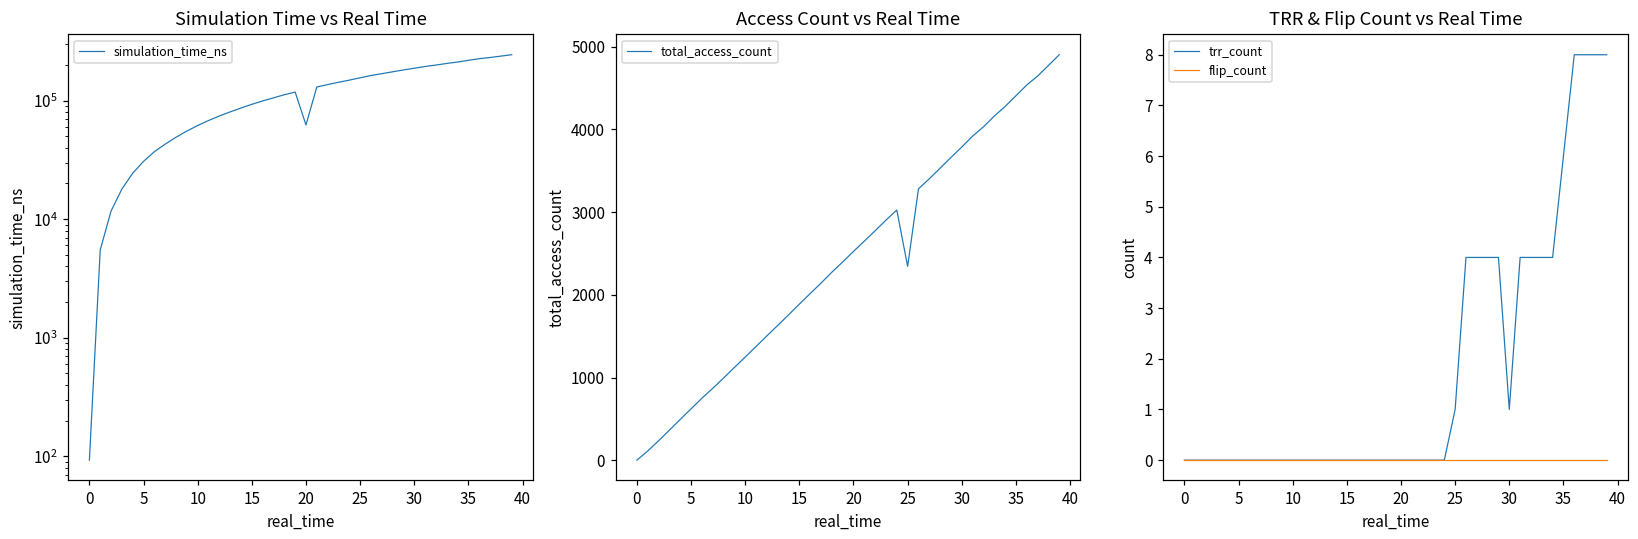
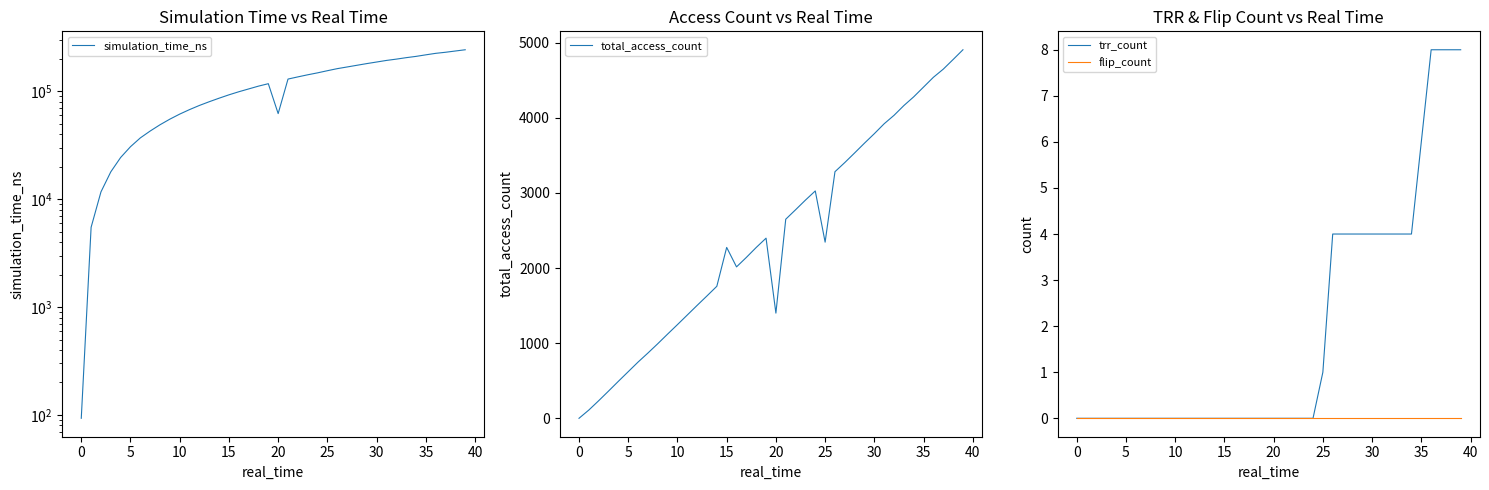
Access Count vs Real Time, 15: 1900 -> 2300
Access Count vs Real Time, 20: 2500 -> 1400
TRR & Flip Count vs Real Time, trr_count, 30: 1 -> 4
